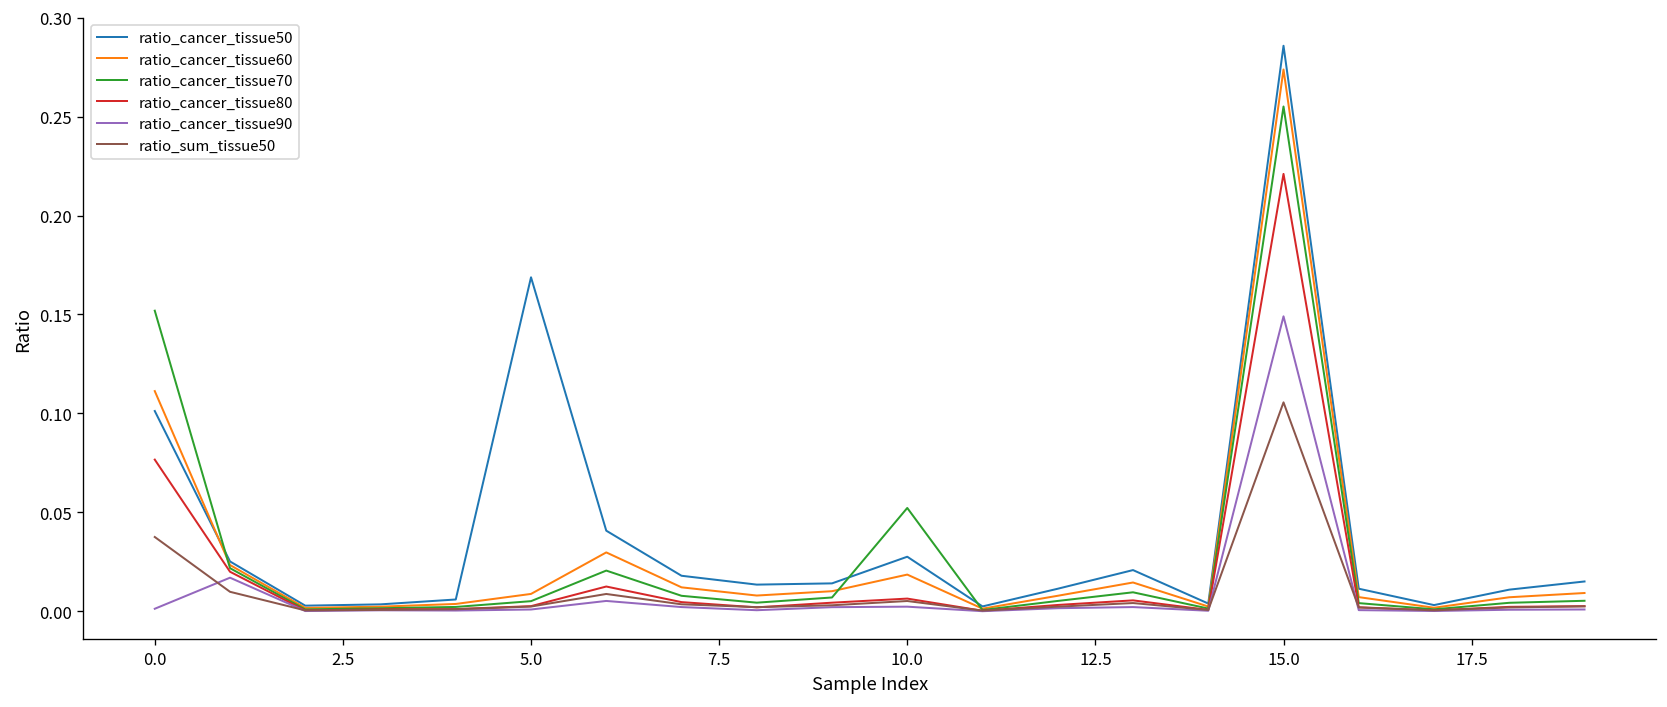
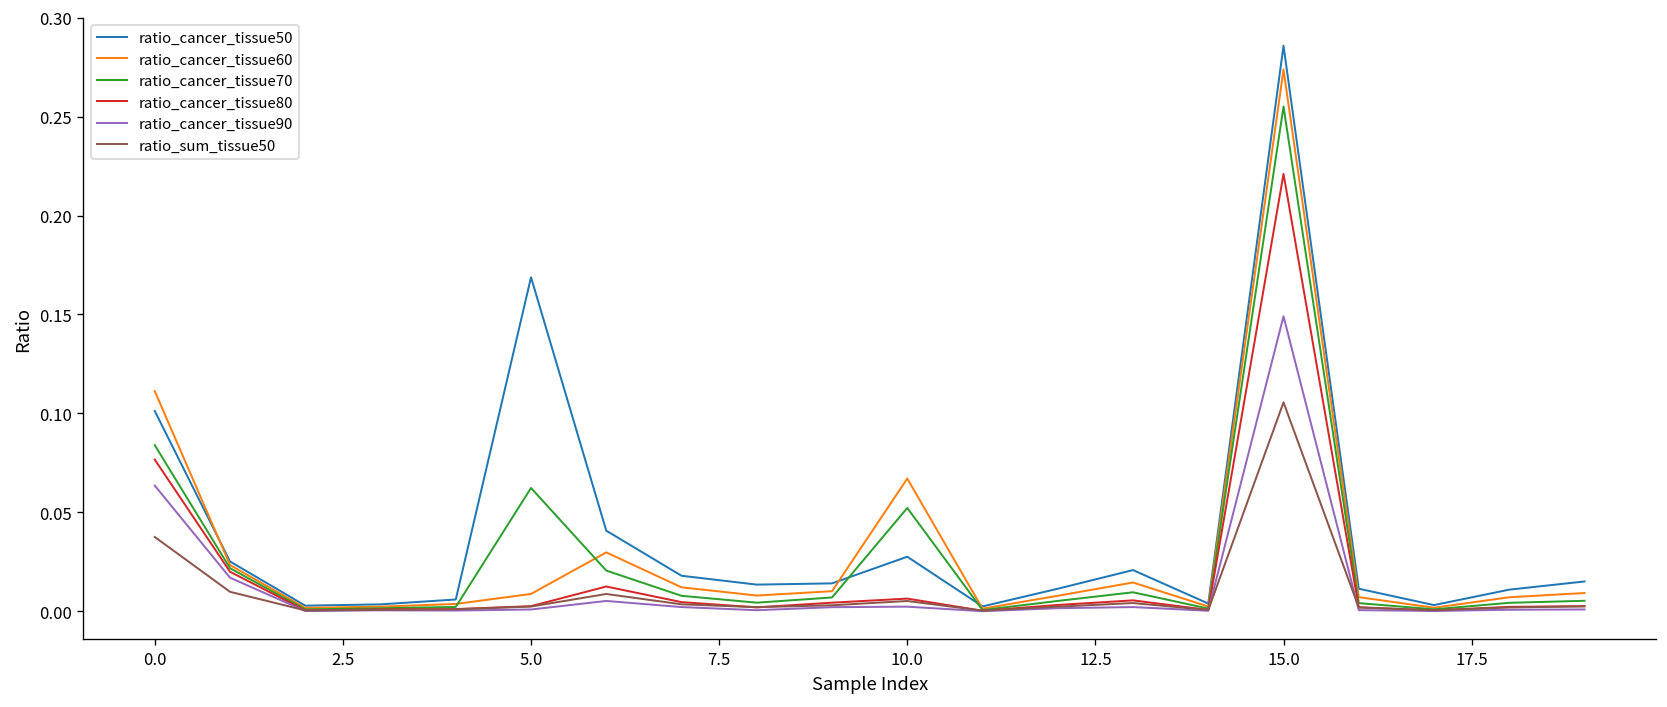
ratio_cancer_tissue70, 0.0: 0.152 -> 0.084
ratio_cancer_tissue90, 0.0: 0.001 -> 0.064
ratio_cancer_tissue70, 5.0: 0.005 -> 0.062
ratio_cancer_tissue60, 10.0: 0.019 -> 0.067
